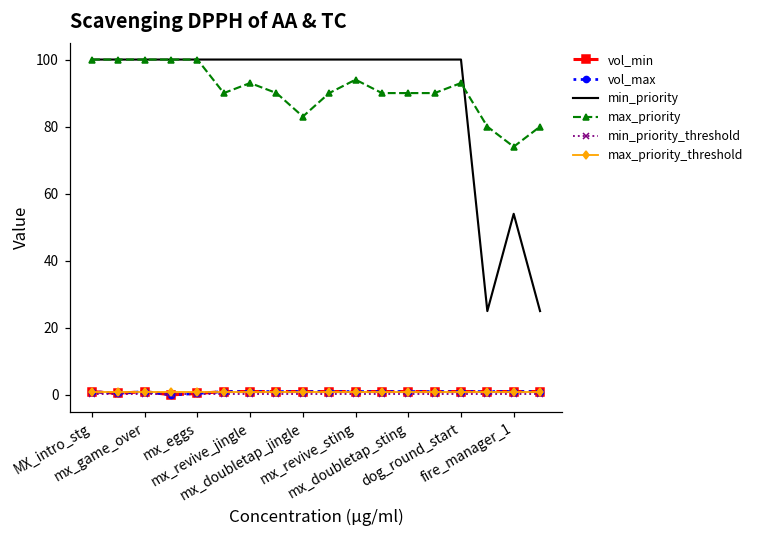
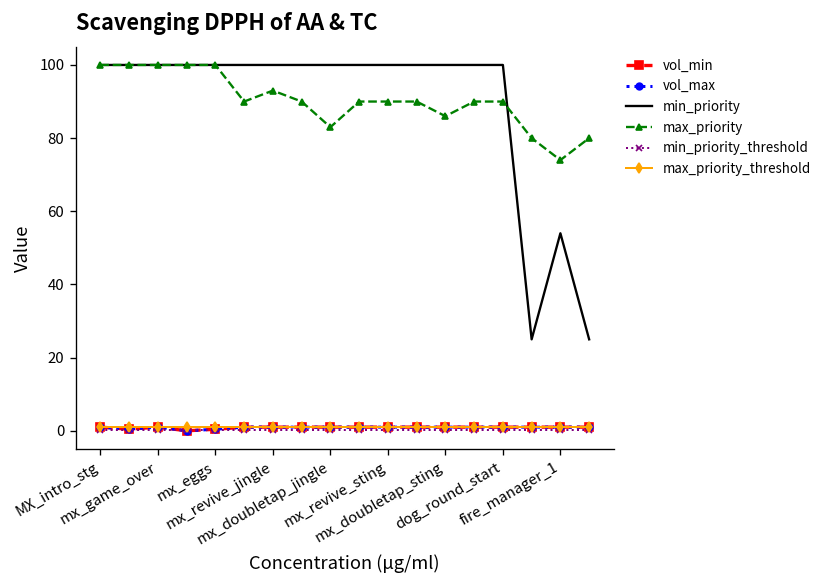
max_priority, mx_revive_sting: 94 -> 90
max_priority, mx_doubletap_sting: 90 -> 86
max_priority, dog_round_start: 93 -> 90
